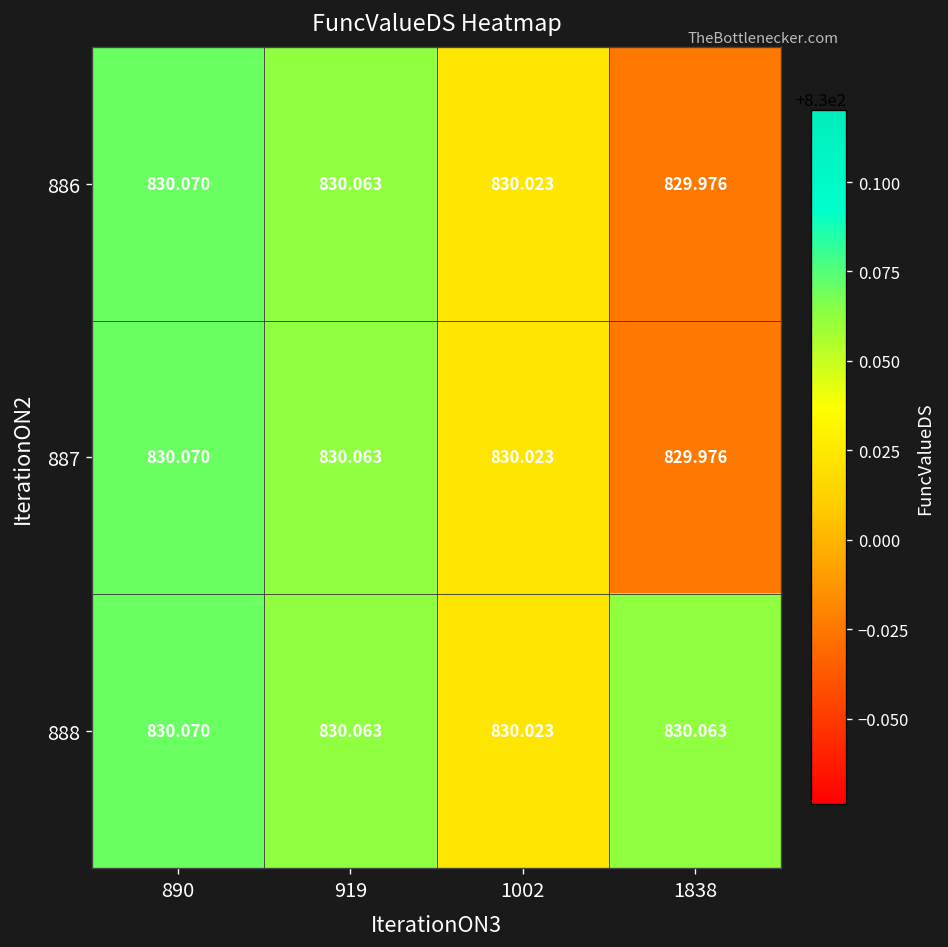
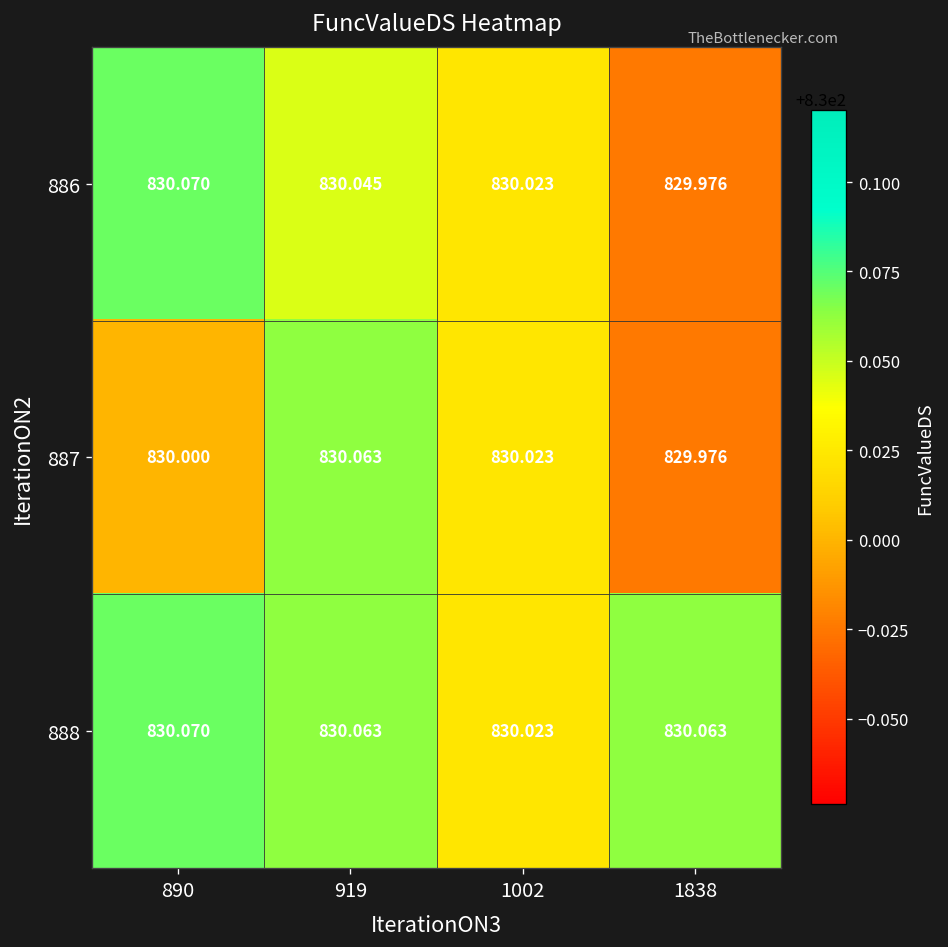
886, 919: 830.063 -> 830.045
887, 890: 830.070 -> 830.000
